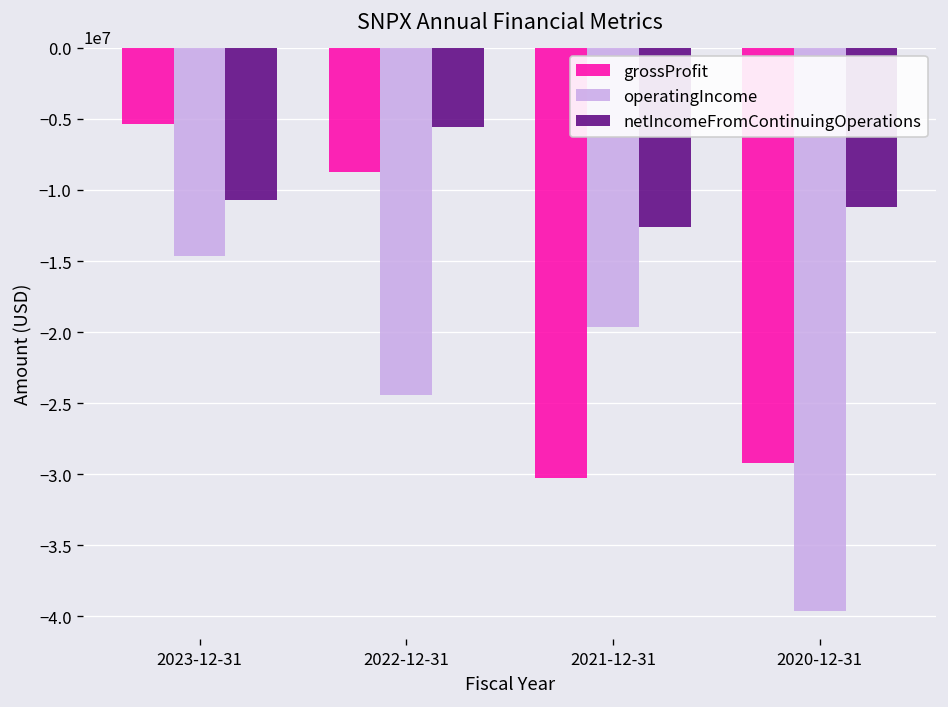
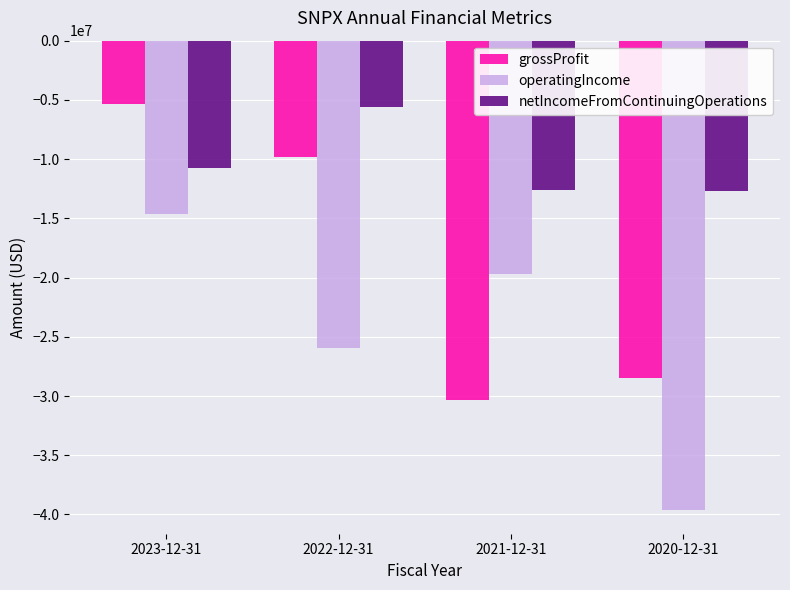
grossProfit, 2022-12-31: -8800000 -> -9800000
operatingIncome, 2022-12-31: -24500000 -> -25900000
grossProfit, 2020-12-31: -29200000 -> -28500000
netIncomeFromContinuingOperations, 2020-12-31: -11200000 -> -12700000
